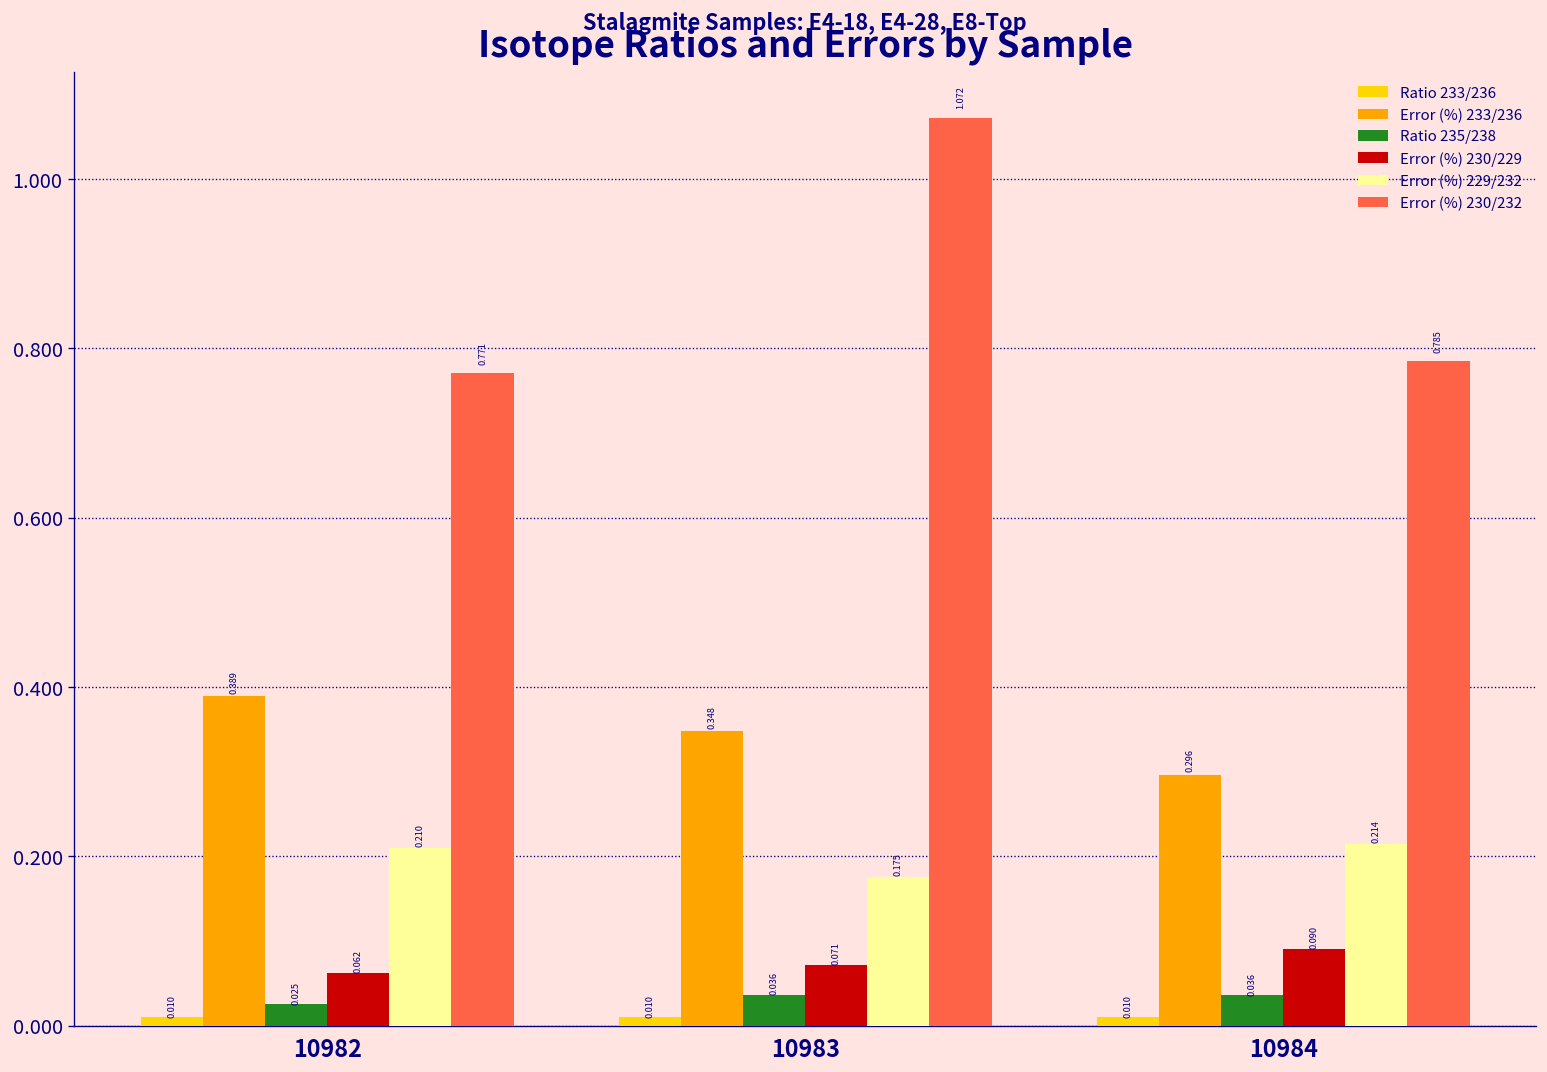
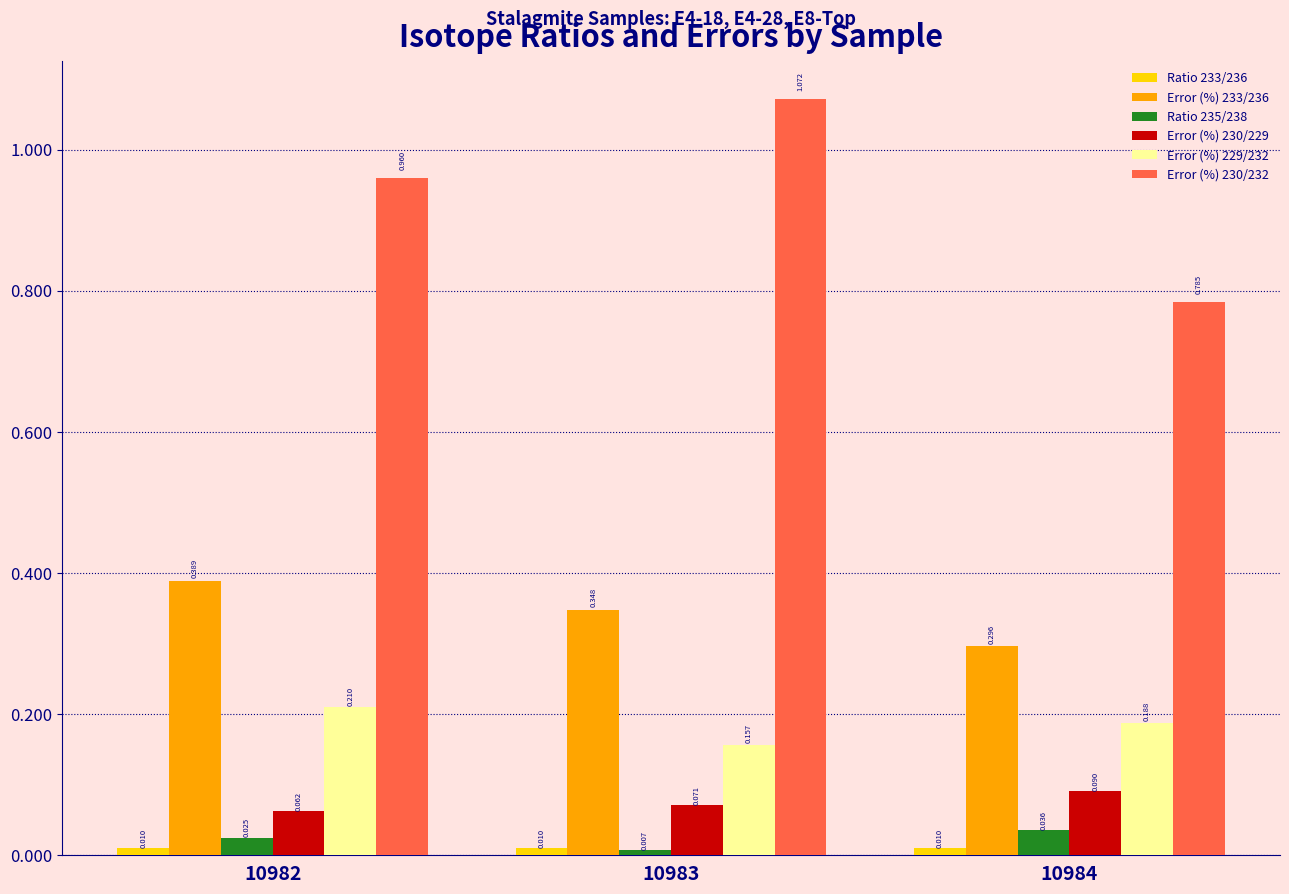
Error (%) 230/232, 10982: 0.771 -> 0.960
Ratio 235/238, 10983: 0.036 -> 0.007
Error (%) 229/232, 10983: 0.175 -> 0.157
Error (%) 229/232, 10984: 0.214 -> 0.188
